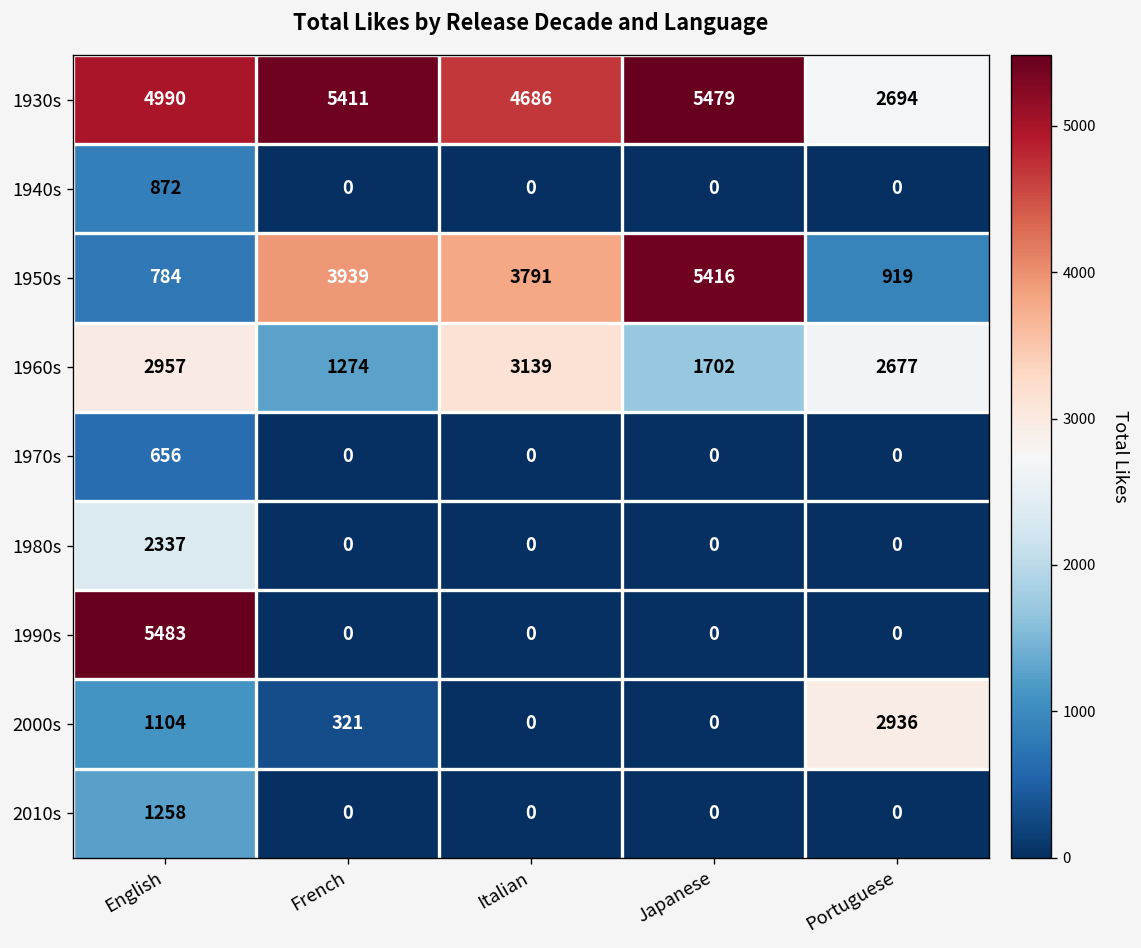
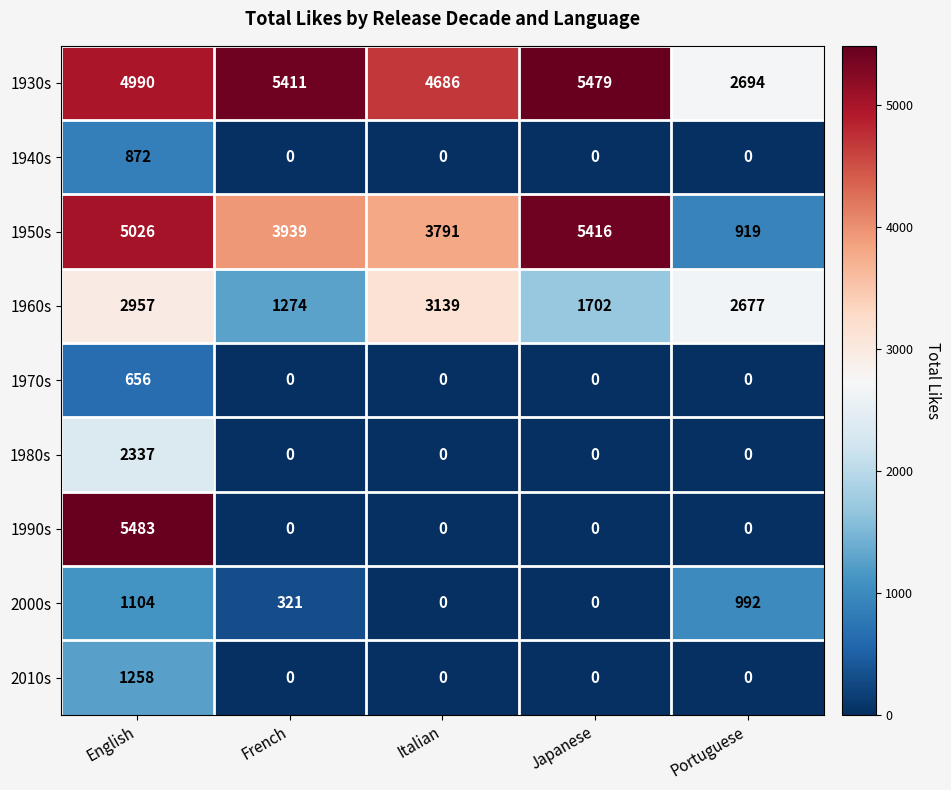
1950s, English: 784 -> 5026
2000s, Portuguese: 2936 -> 992
